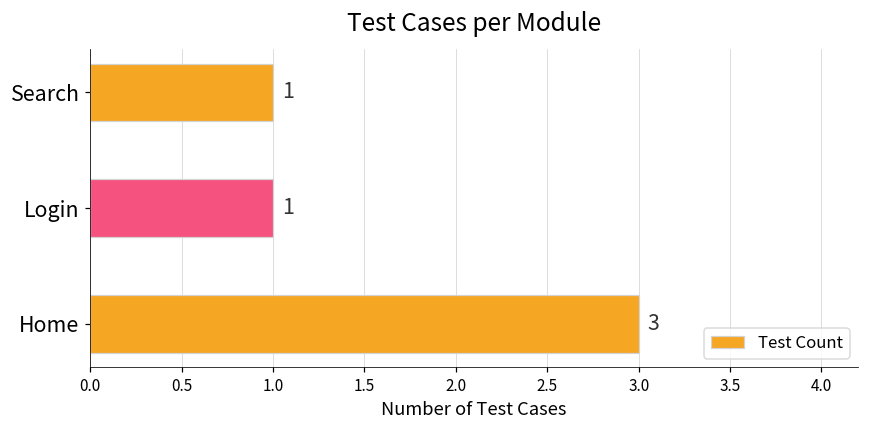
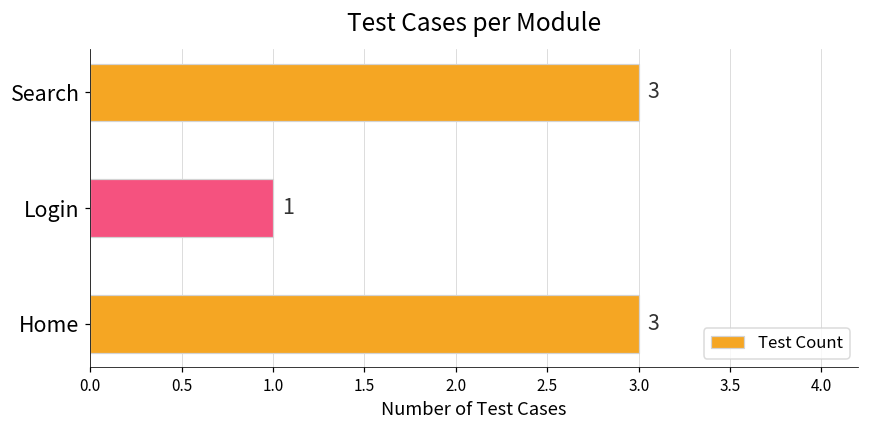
Search: 1 -> 3
